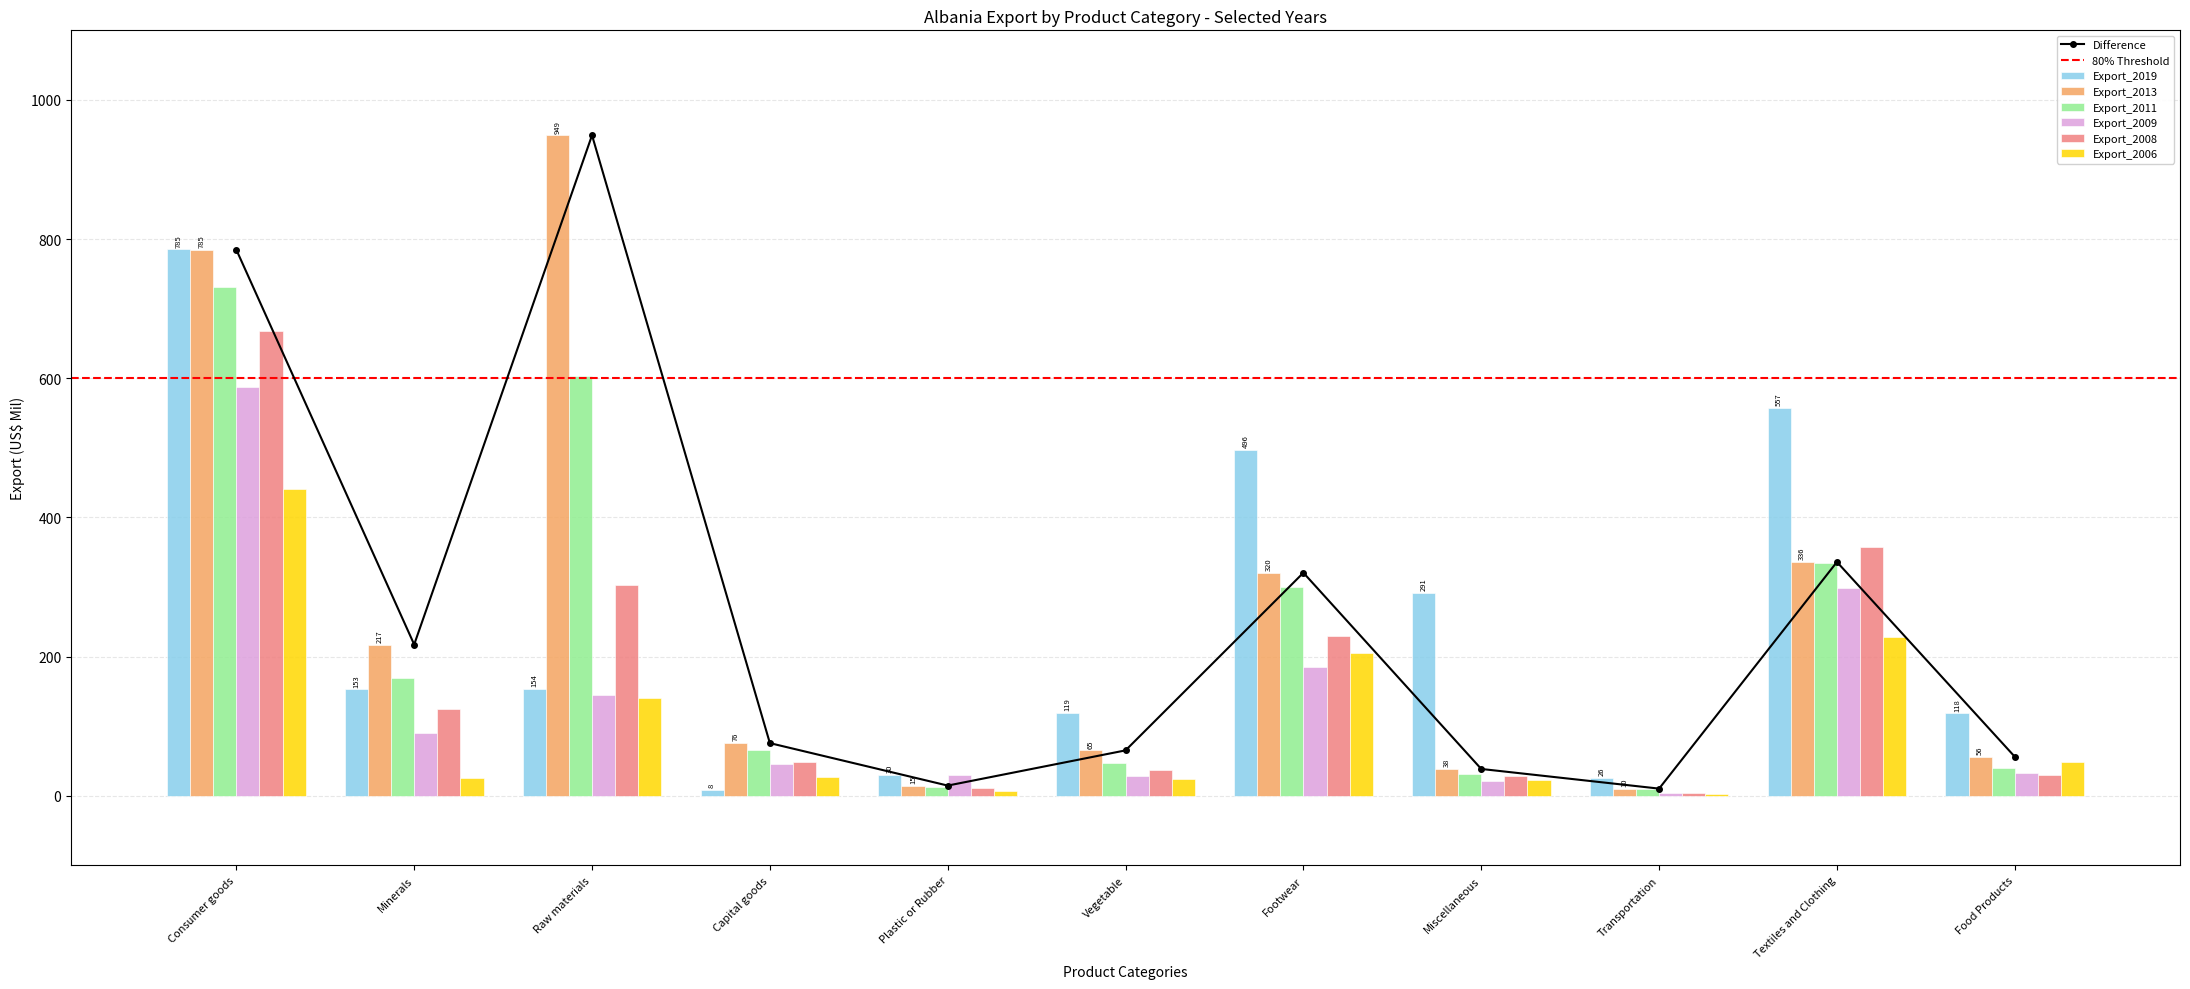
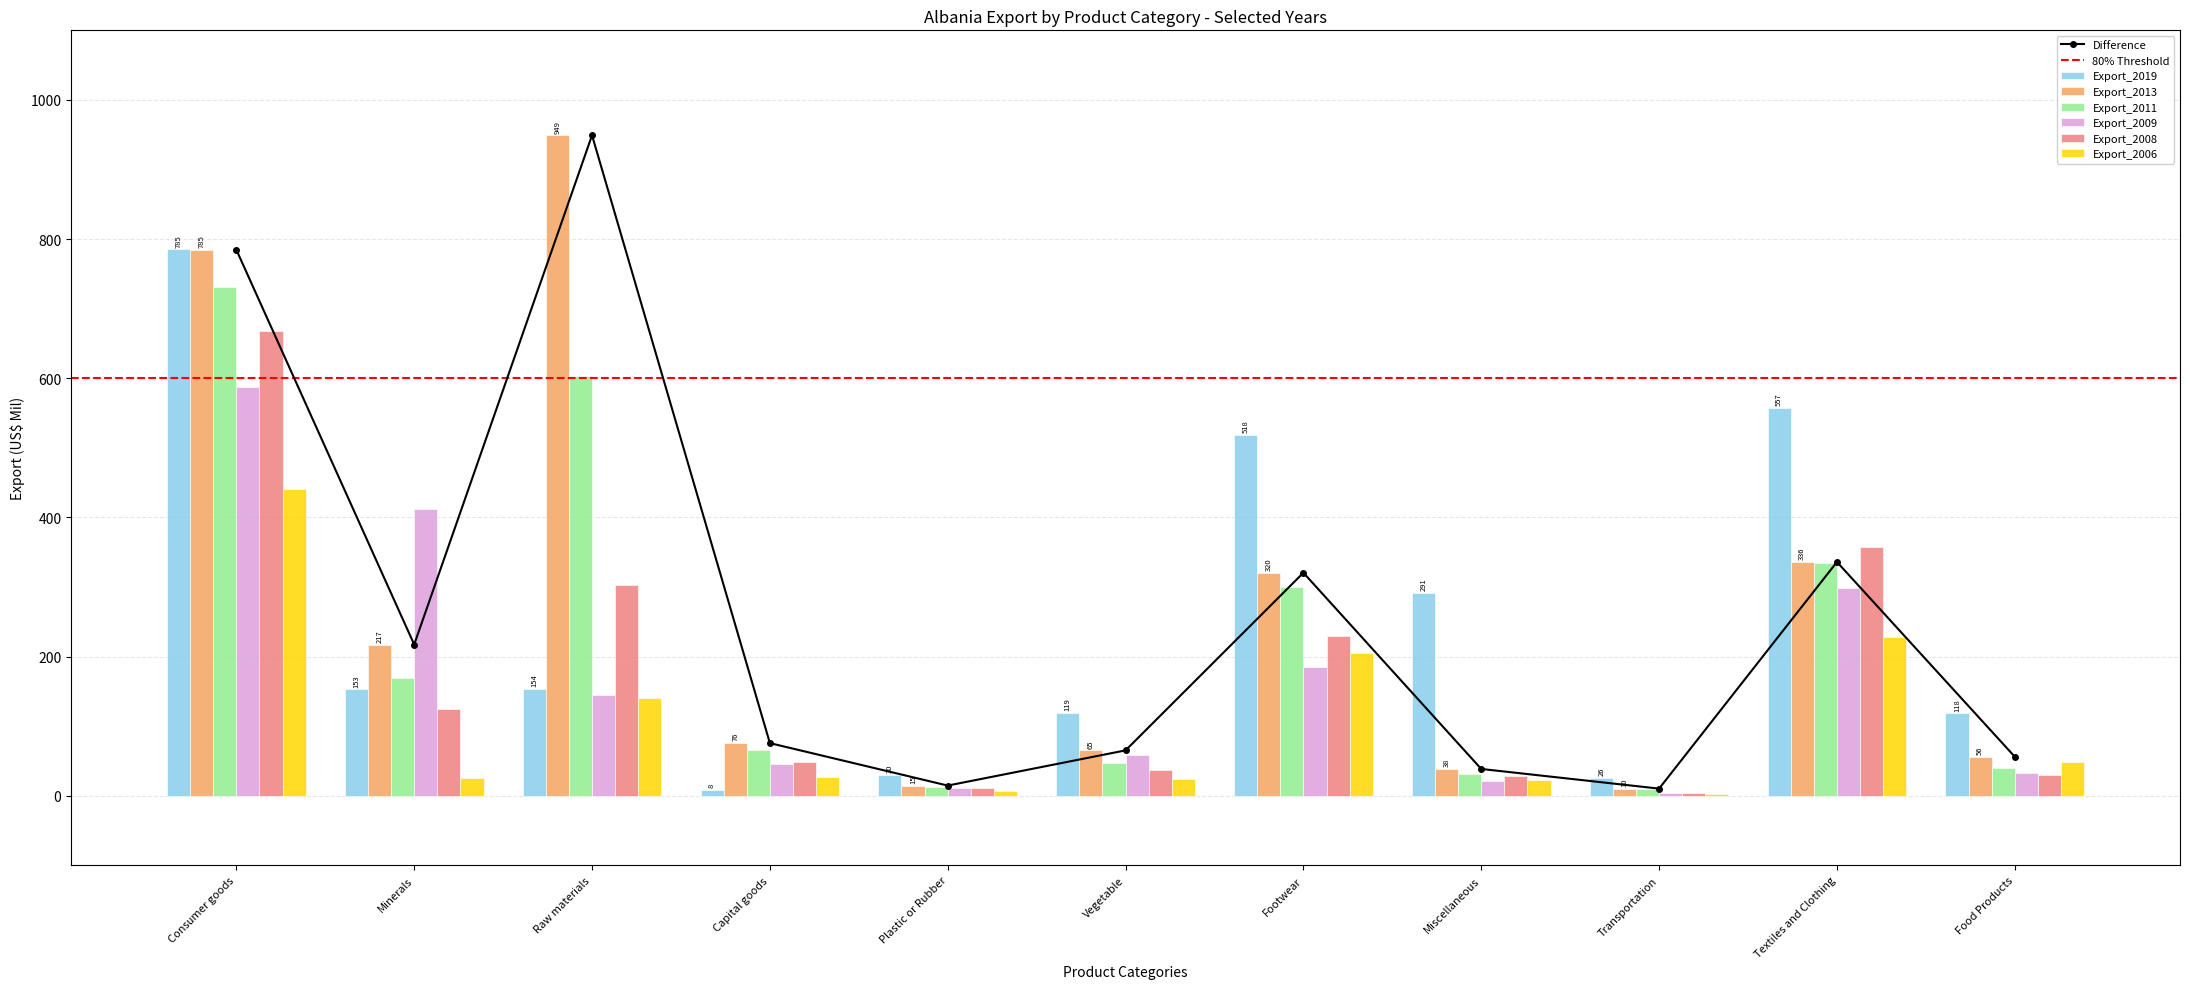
Export_2009, Minerals: 90 -> 410
Export_2009, Plastic or Rubber: 30 -> 10
Export_2009, Vegetable: 30 -> 60
Export_2019, Footwear: 496 -> 518
